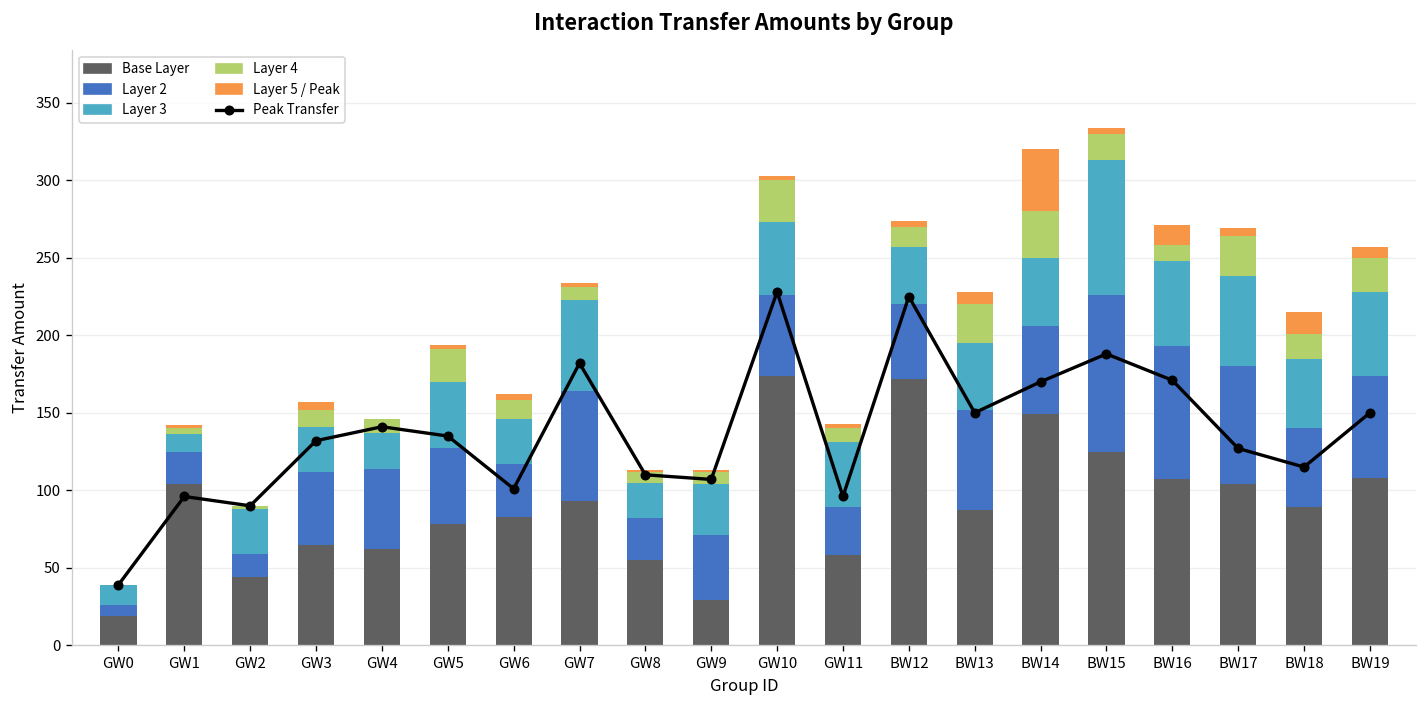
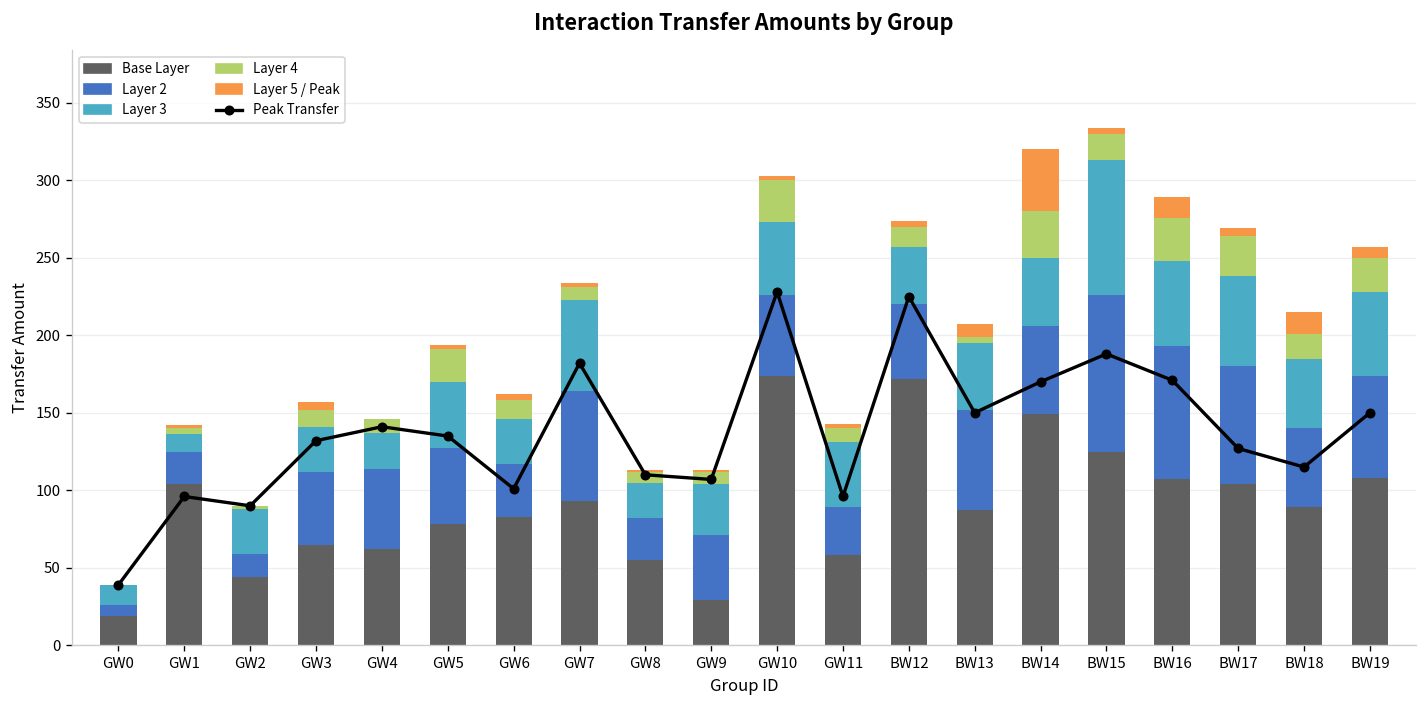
Layer 4, BW13: 25 -> 4
Layer 4, BW16: 10 -> 28
